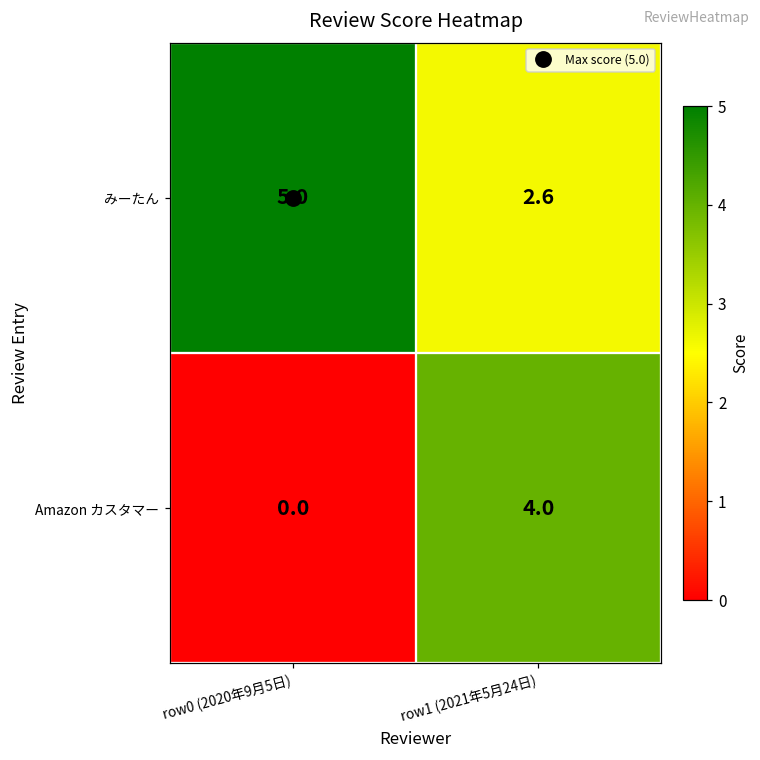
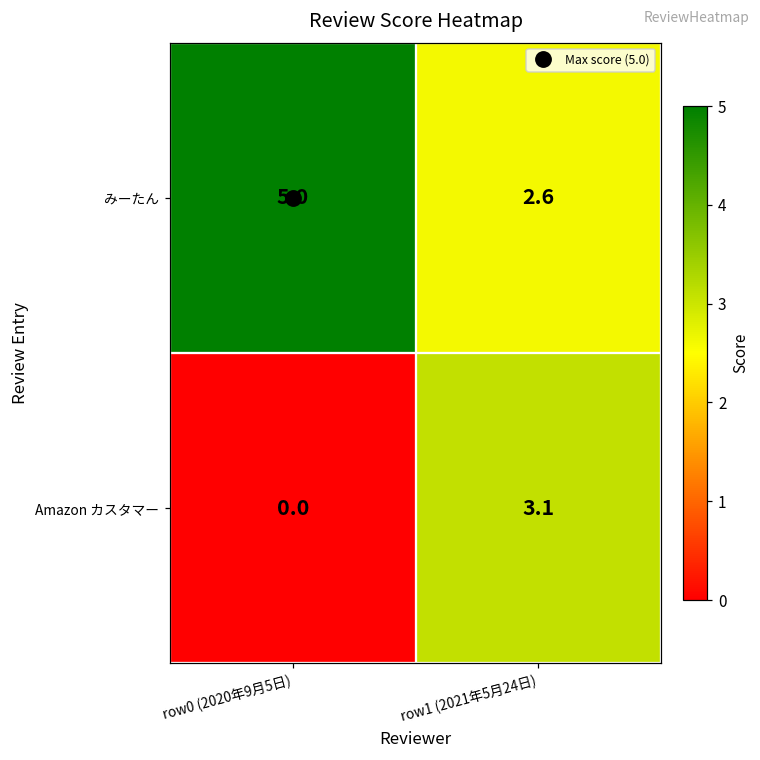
Amazon カスタマー, row1 (2021年5月24日): 4.0 -> 3.1
